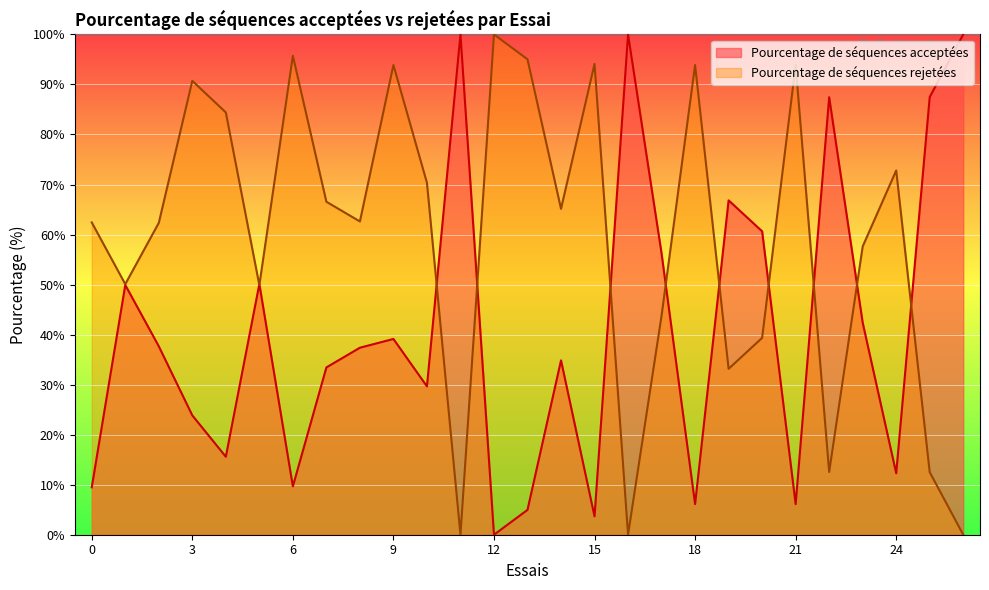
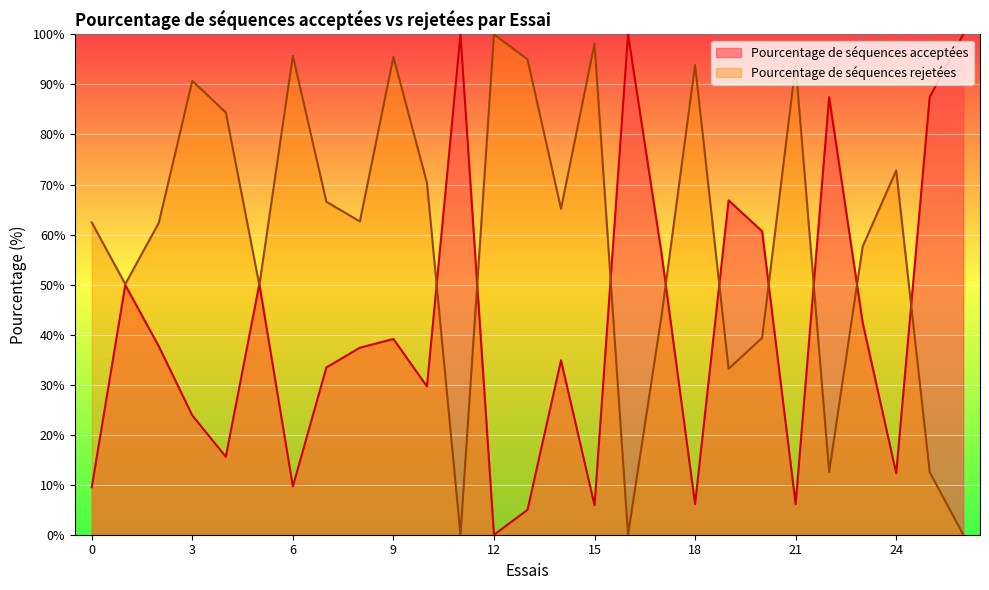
Pourcentage de séquences rejetées, 9: 94% -> 96%
Pourcentage de séquences acceptées, 15: 4% -> 6%
Pourcentage de séquences rejetées, 15: 94% -> 98%
